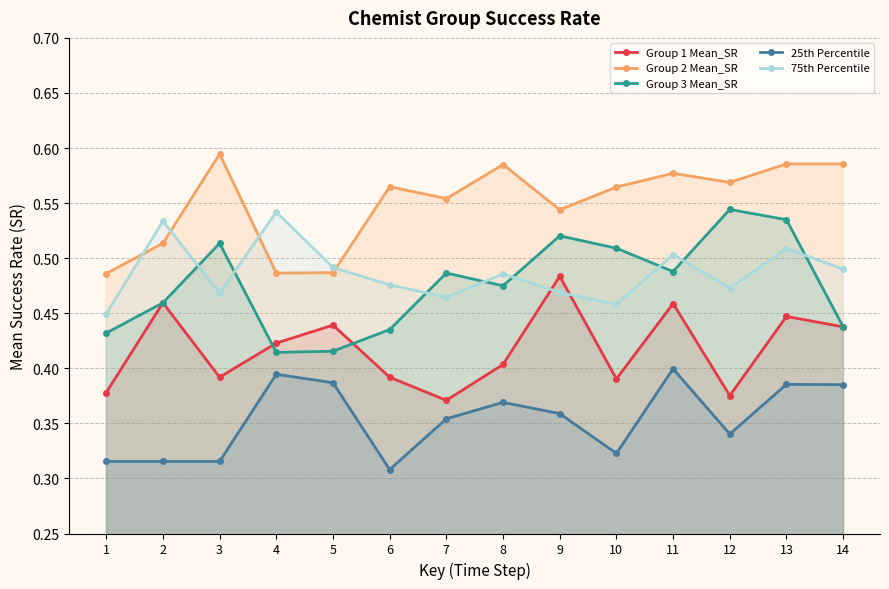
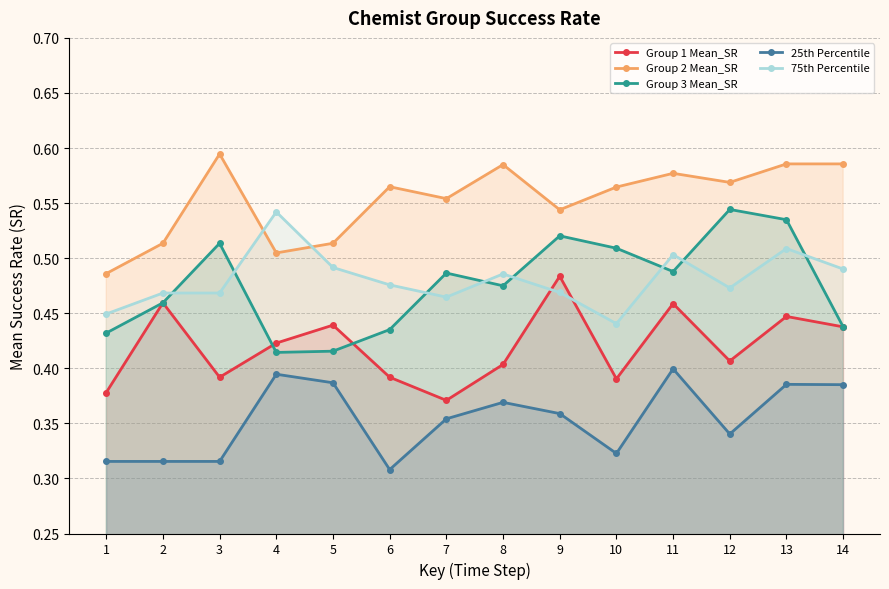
75th Percentile, 2: 0.534 -> 0.468
Group 2 Mean_SR, 4: 0.486 -> 0.505
Group 2 Mean_SR, 5: 0.487 -> 0.514
75th Percentile, 10: 0.458 -> 0.441
Group 1 Mean_SR, 12: 0.375 -> 0.407
